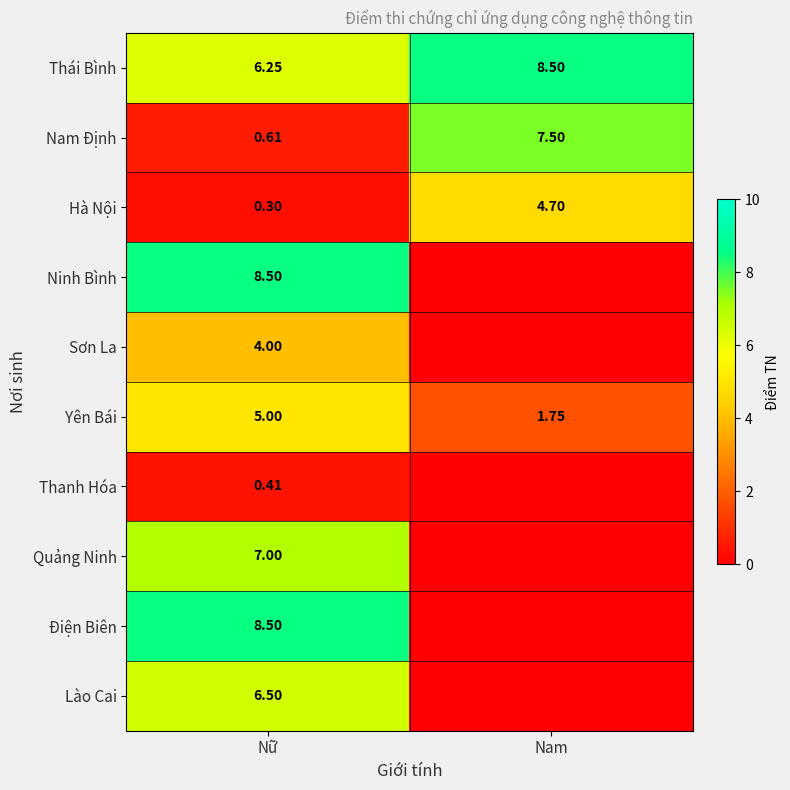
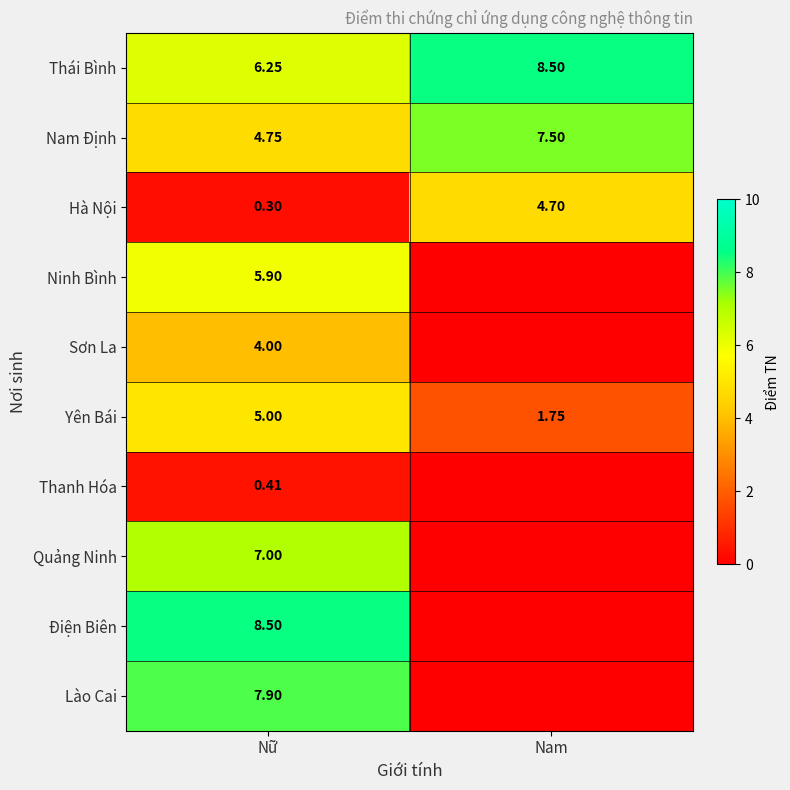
Nam Định, Nữ: 0.61 -> 4.75
Ninh Bình, Nữ: 8.50 -> 5.90
Lào Cai, Nữ: 6.50 -> 7.90
